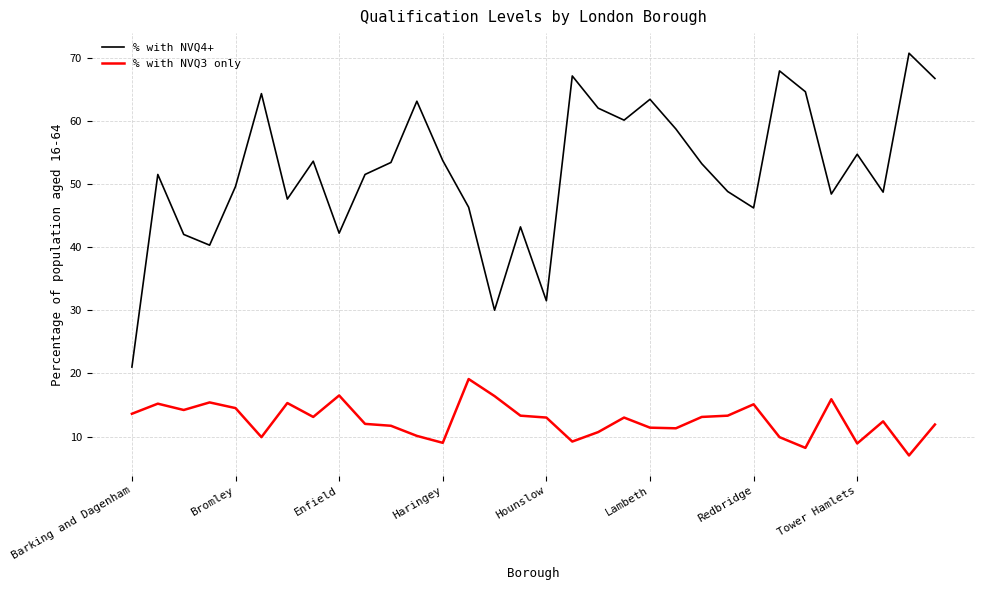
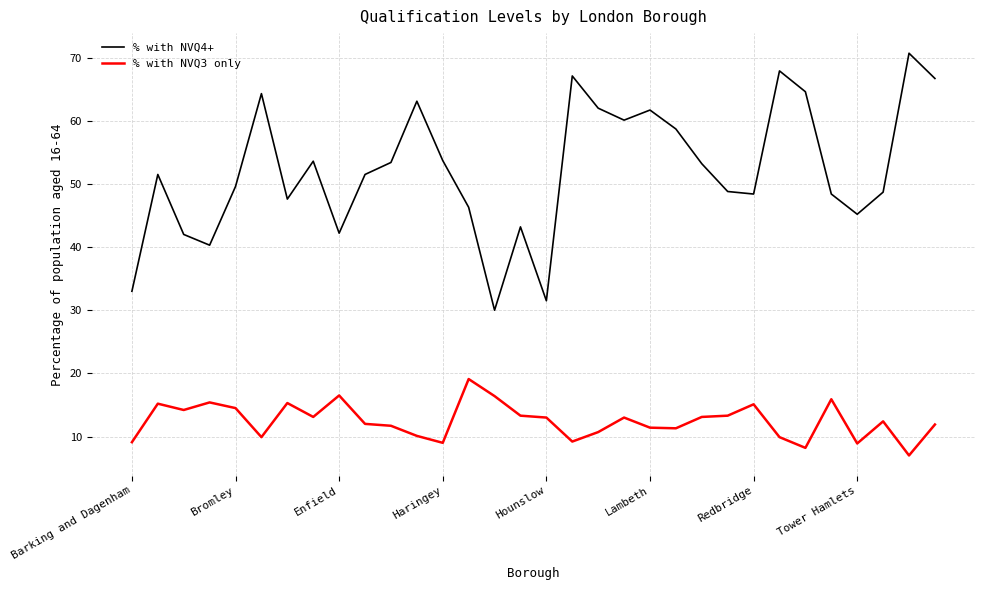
% with NVQ4+, Barking and Dagenham: 21 -> 33
% with NVQ3 only, Barking and Dagenham: 14 -> 9
% with NVQ4+, Lambeth: 63 -> 62
% with NVQ4+, Redbridge: 46 -> 48
% with NVQ4+, Tower Hamlets: 55 -> 45
